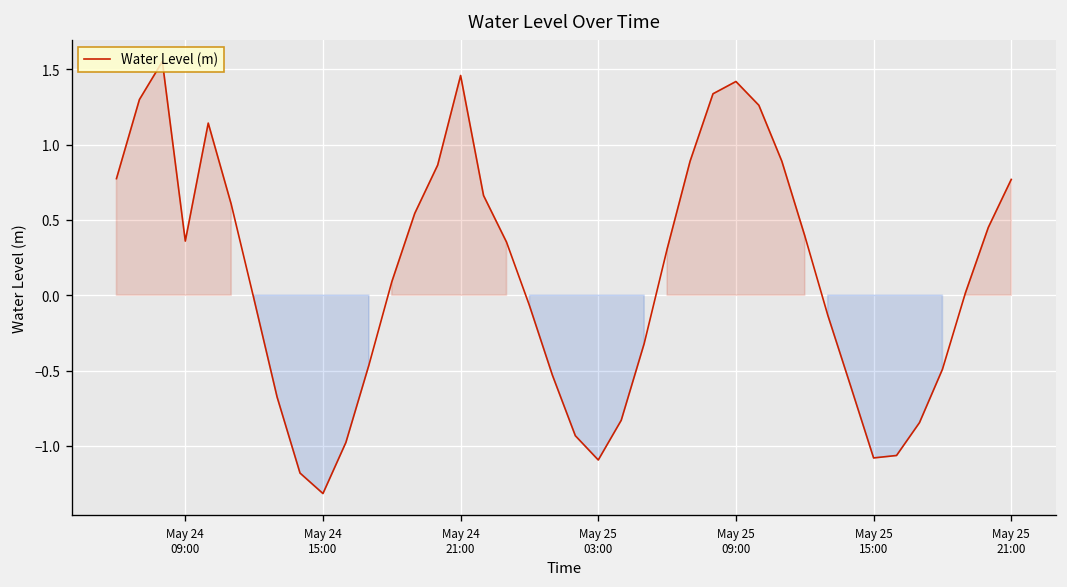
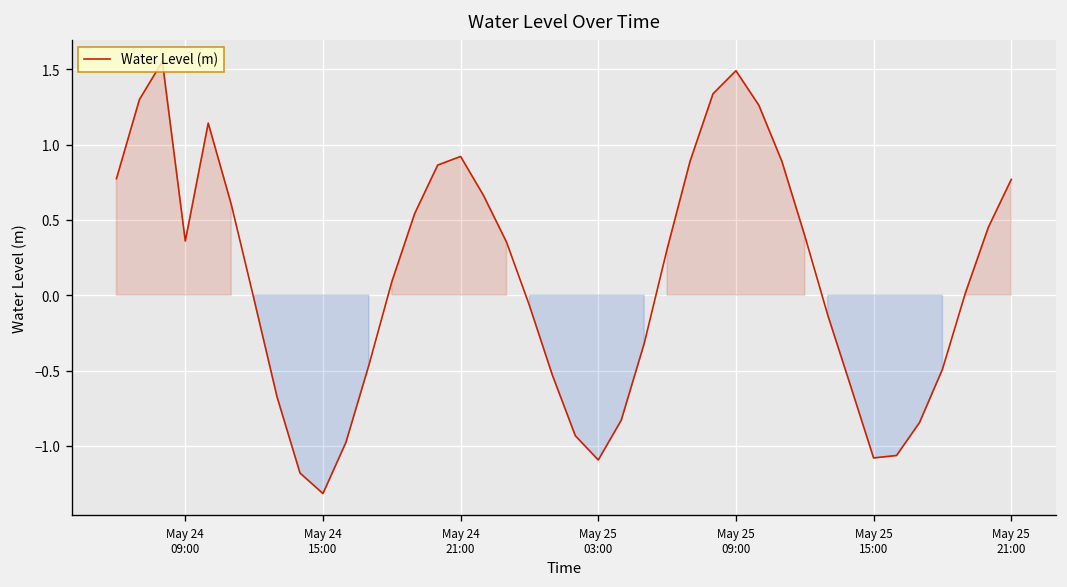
May 24 21:00: 1.46 -> 0.92
May 25 09:00: 1.42 -> 1.49
